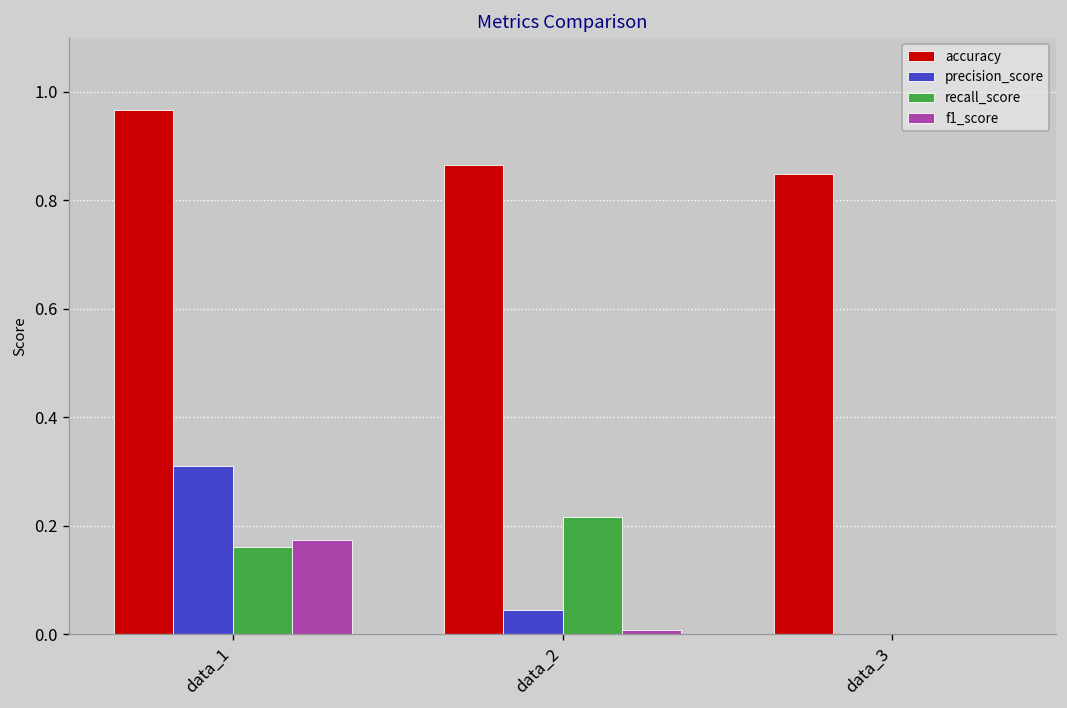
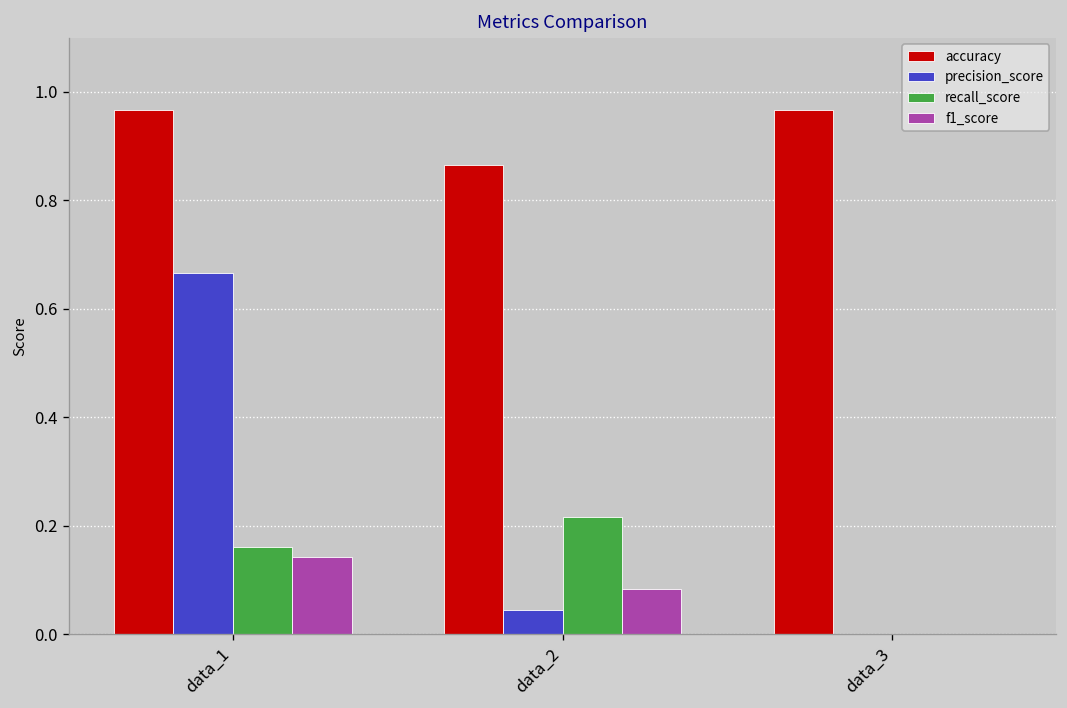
precision_score, data_1: 0.31 -> 0.67
f1_score, data_1: 0.17 -> 0.14
f1_score, data_2: 0.01 -> 0.08
accuracy, data_3: 0.85 -> 0.97
